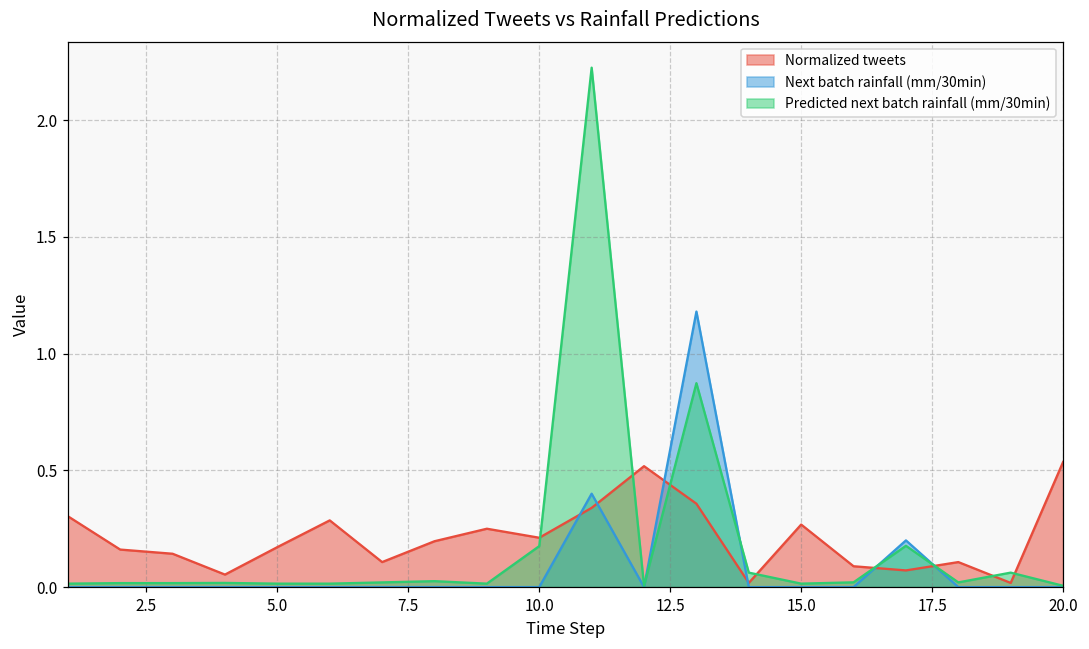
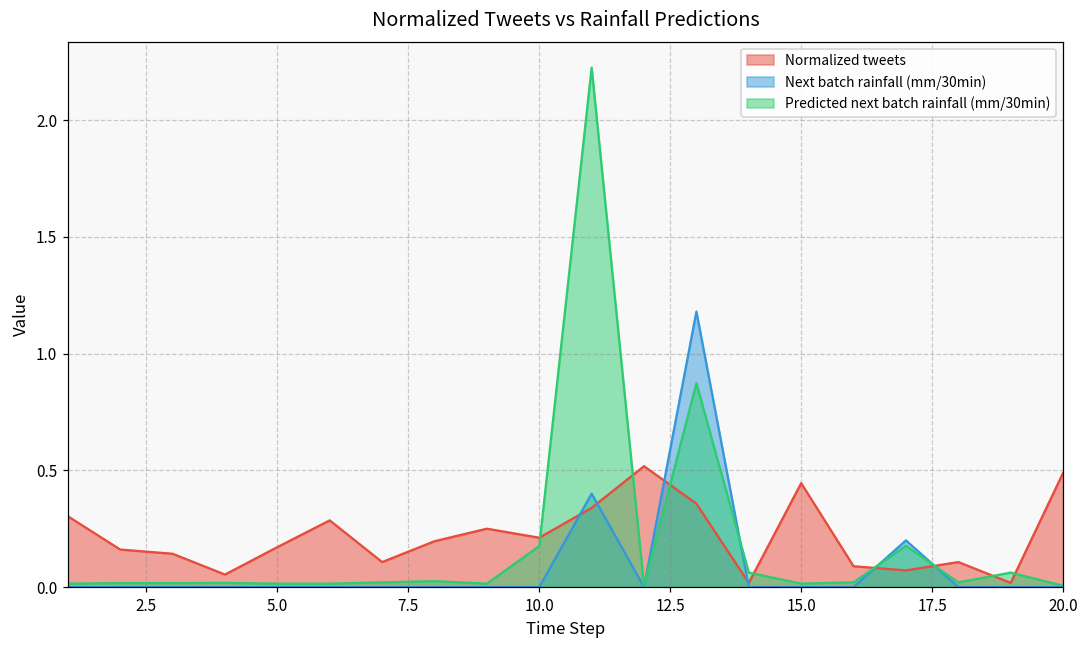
Normalized tweets, 15.0: 0.27 -> 0.45
Normalized tweets, 20.0: 0.54 -> 0.49
